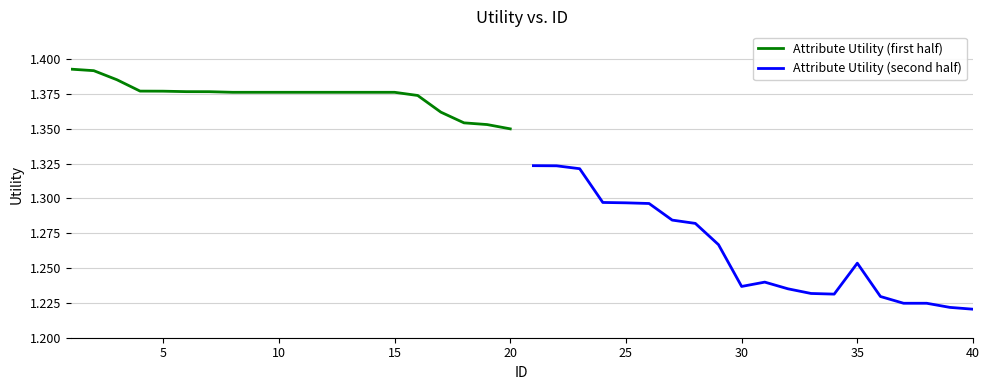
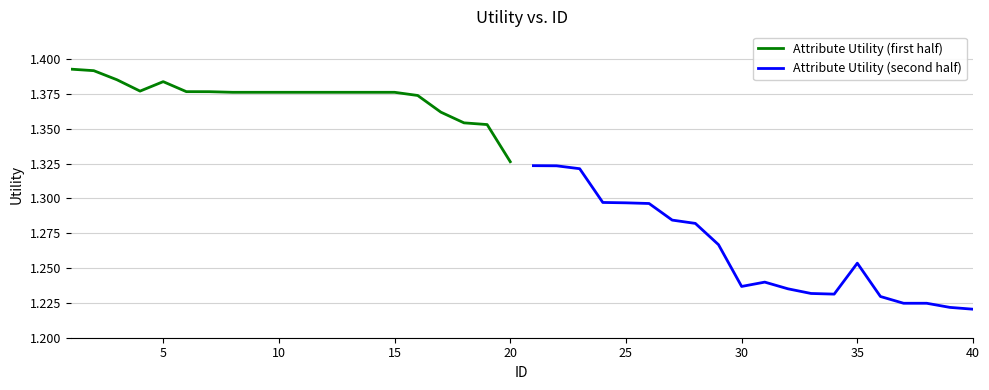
Attribute Utility (first half), 5: 1.377 -> 1.384
Attribute Utility (first half), 20: 1.350 -> 1.326
